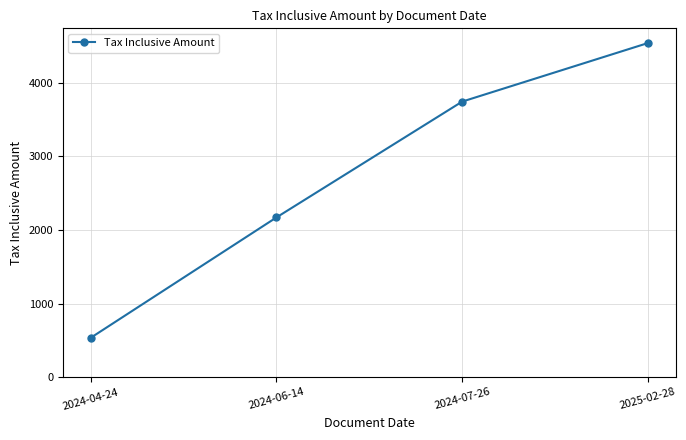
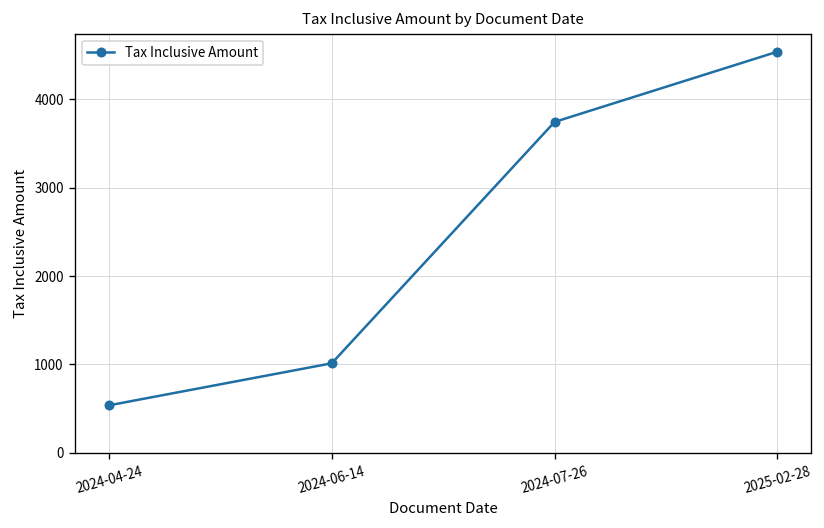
2024-06-14: 2200 -> 1000
